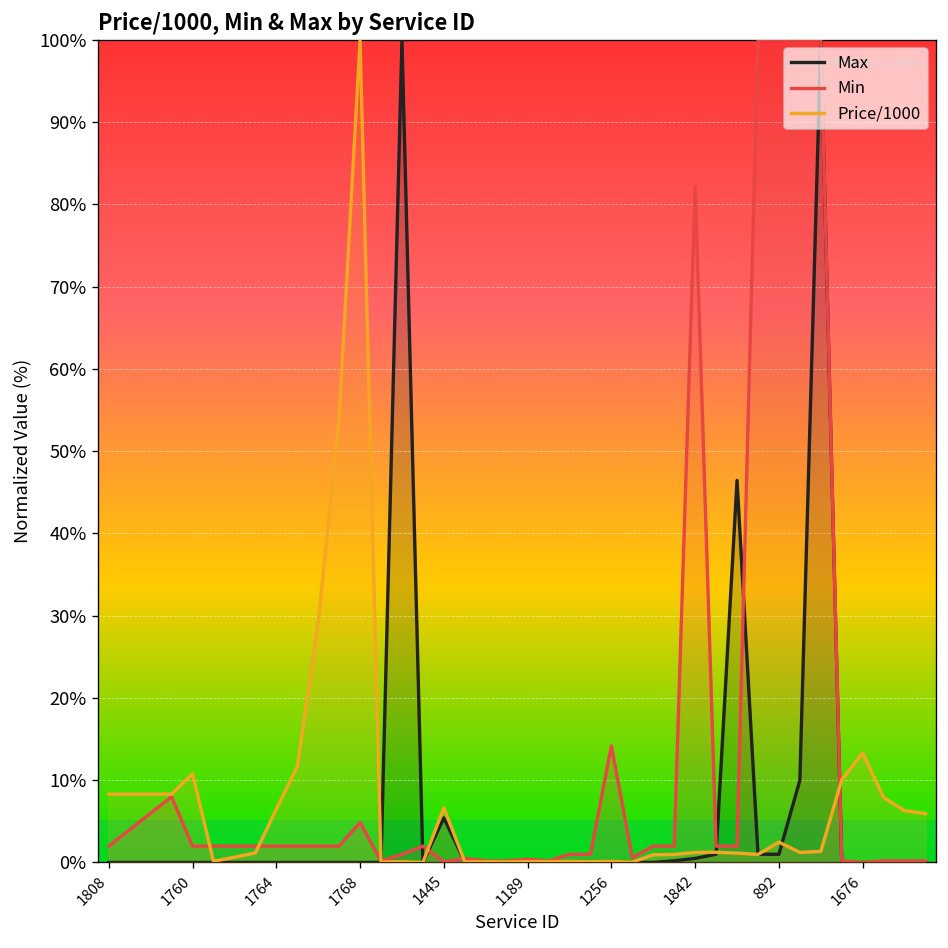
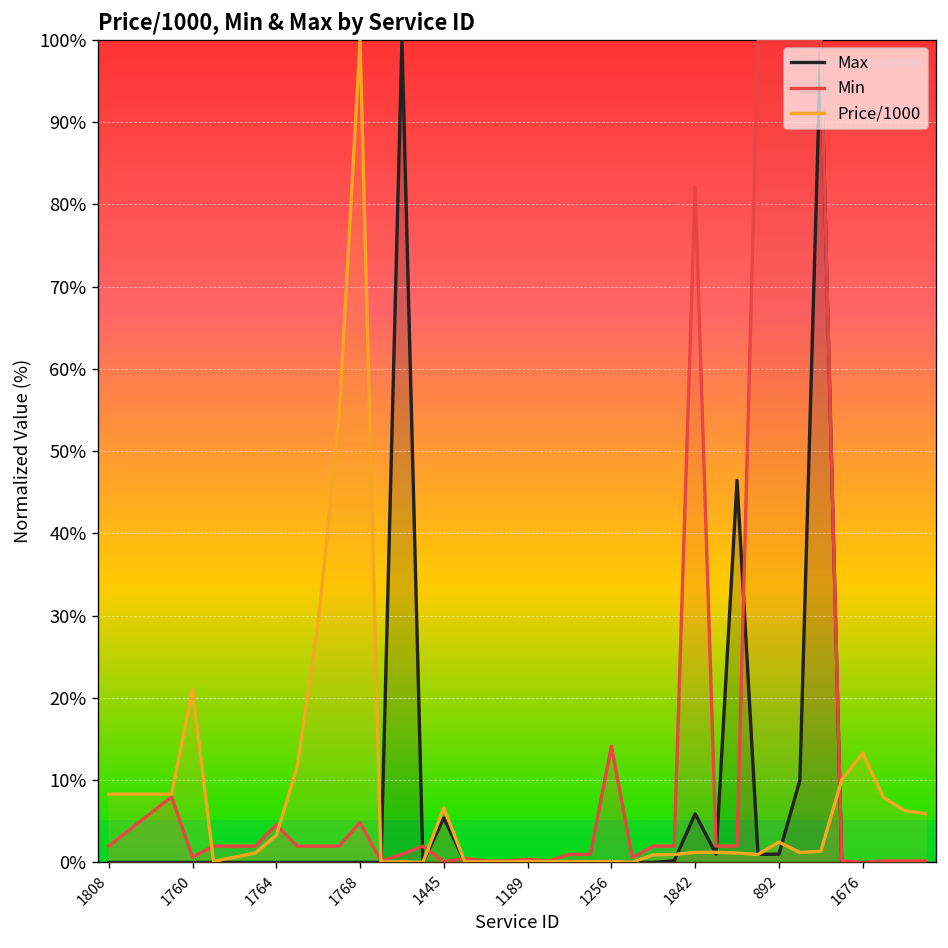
Min, 1760: 2% -> 1%
Price/1000, 1760: 11% -> 21%
Min, 1764: 2% -> 5%
Price/1000, 1764: 6% -> 3%
Max, 1842: 0% -> 6%
